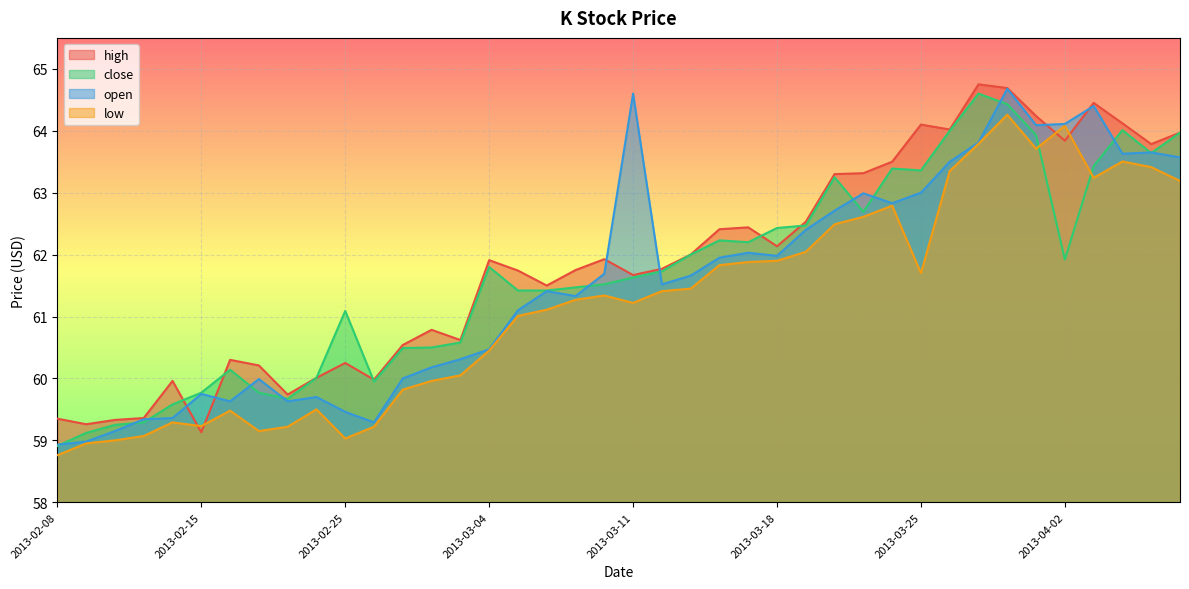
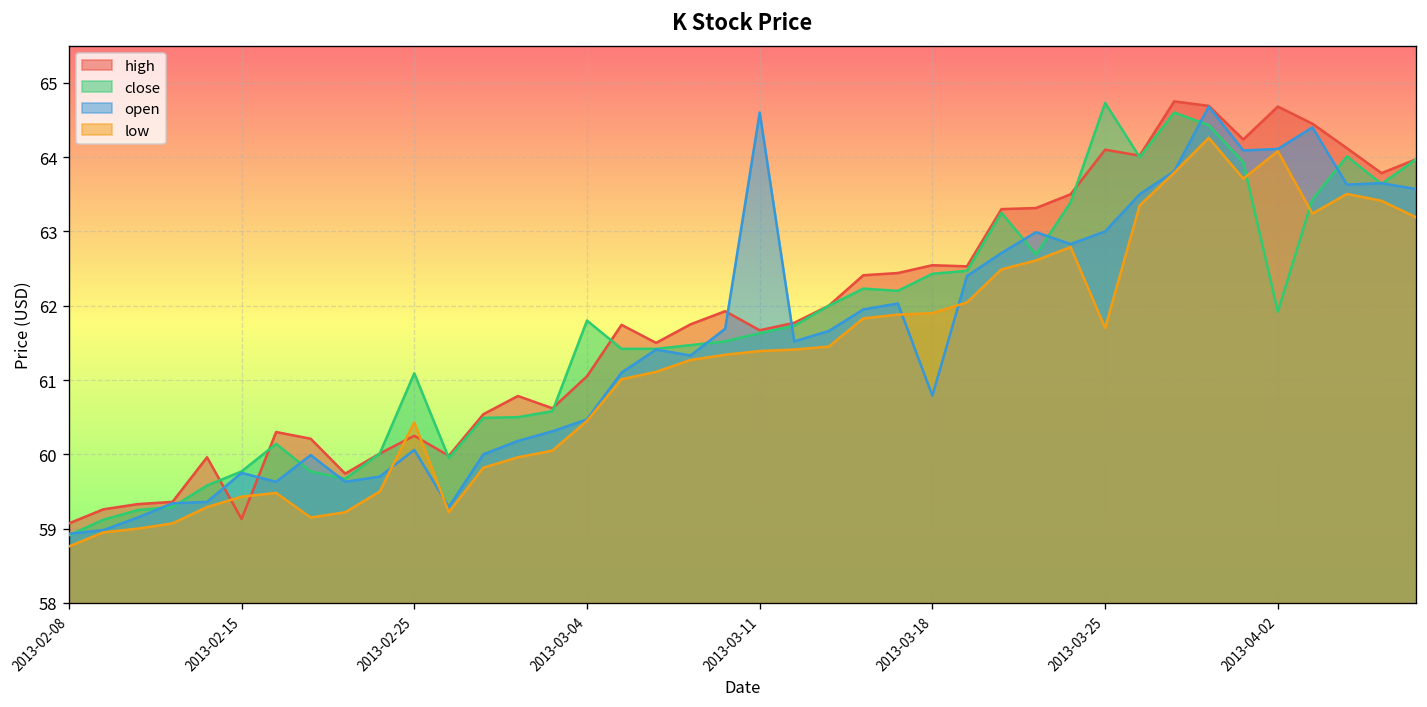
high, 2013-02-08: 59.4 -> 59.1
low, 2013-02-15: 59.2 -> 59.4
open, 2013-02-25: 59.5 -> 60.1
low, 2013-02-25: 59.0 -> 60.4
high, 2013-03-04: 61.9 -> 61.1
low, 2013-03-11: 61.2 -> 61.4
high, 2013-03-18: 62.1 -> 62.5
open, 2013-03-18: 62.0 -> 60.8
close, 2013-03-25: 63.4 -> 64.7
high, 2013-04-02: 63.8 -> 64.7
